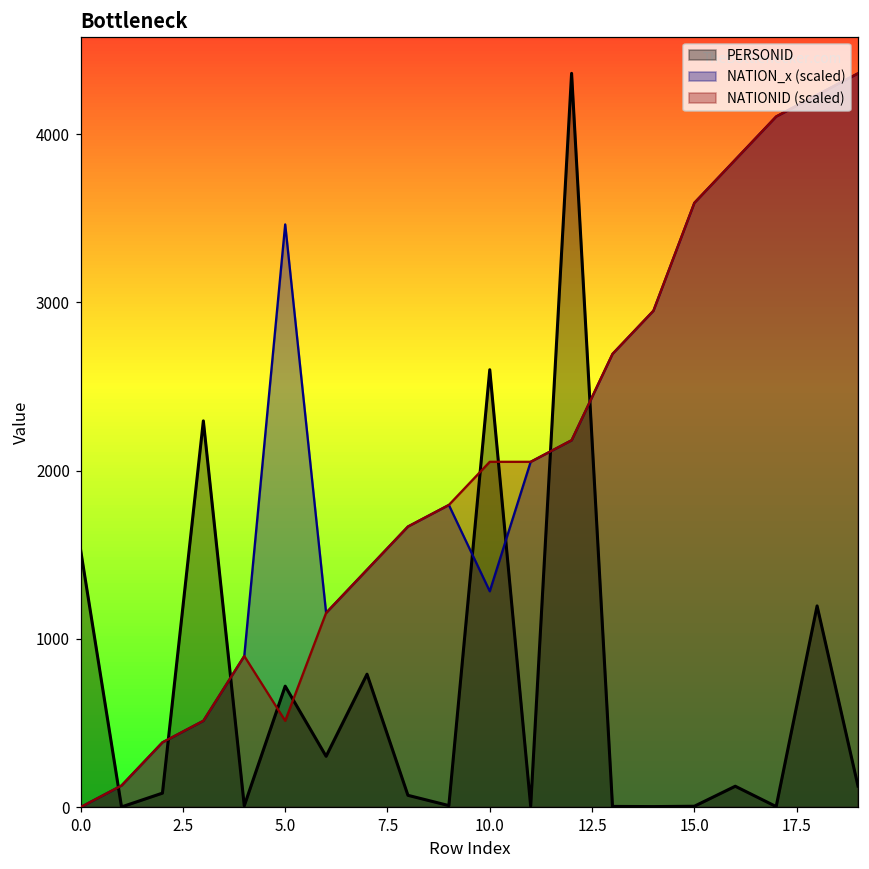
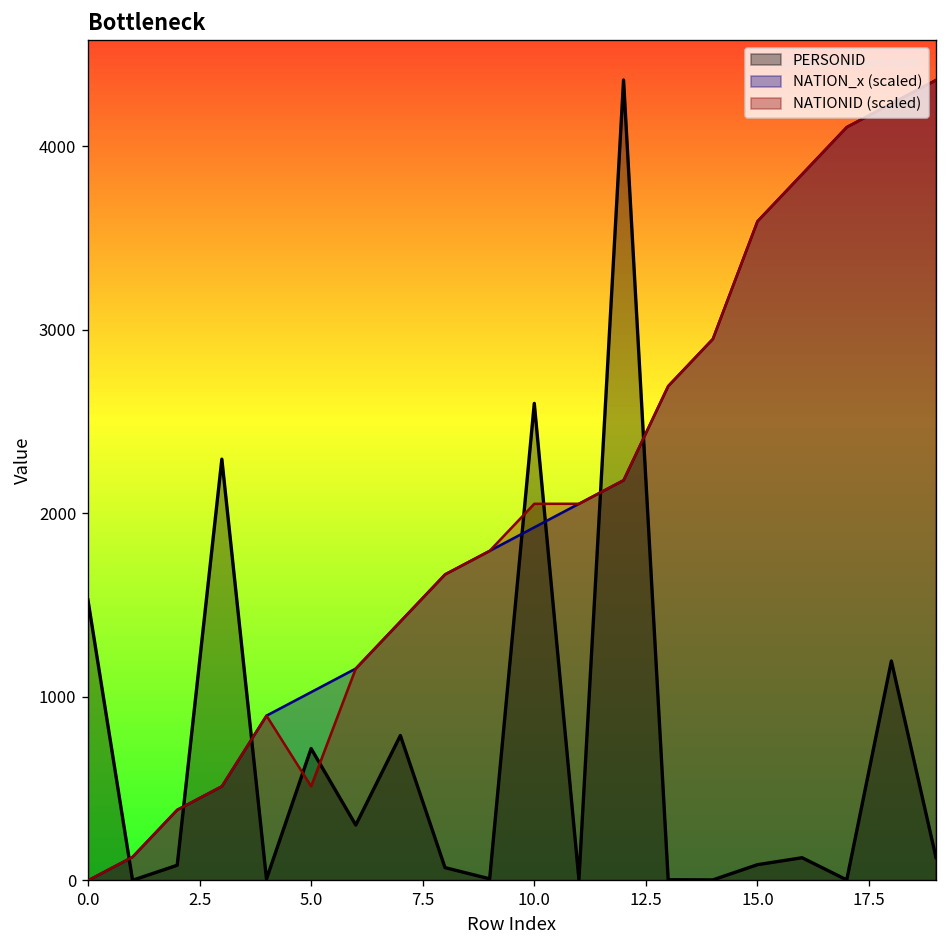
NATION_x (scaled), 5.0: 3460 -> 1030
NATION_x (scaled), 10.0: 1280 -> 1920
PERSONID, 15.0: 10 -> 90
